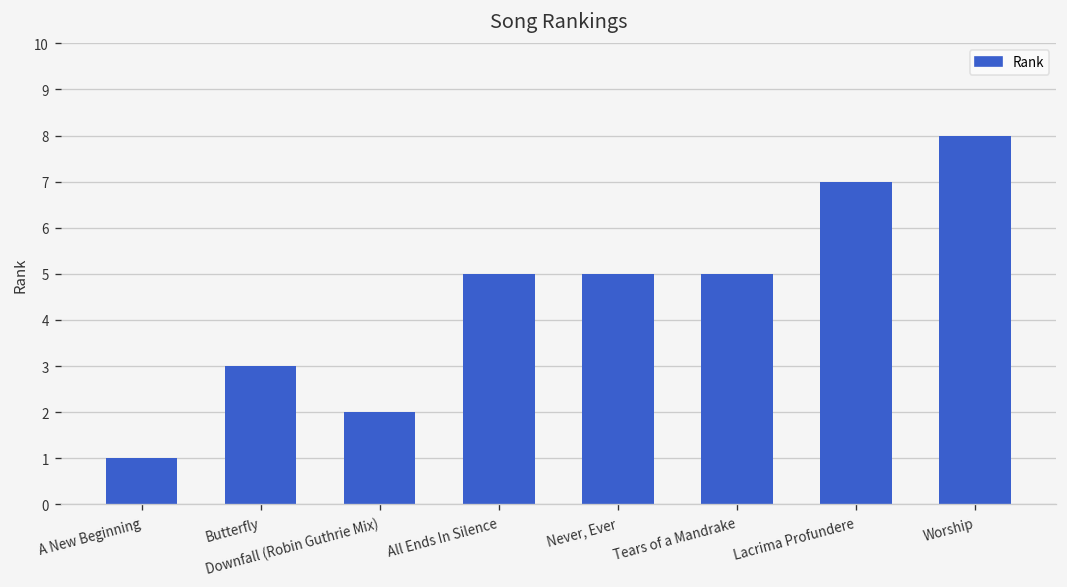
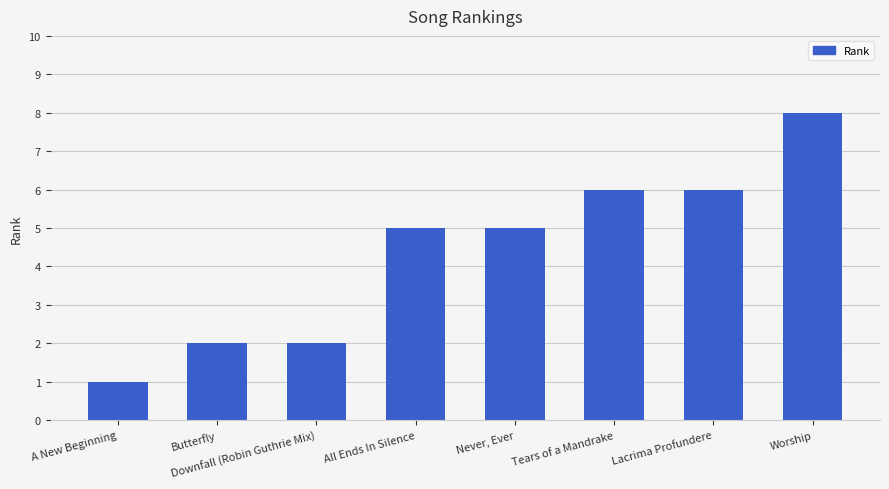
Butterfly: 3 -> 2
Tears of a Mandrake: 5 -> 6
Lacrima Profundere: 7 -> 6
